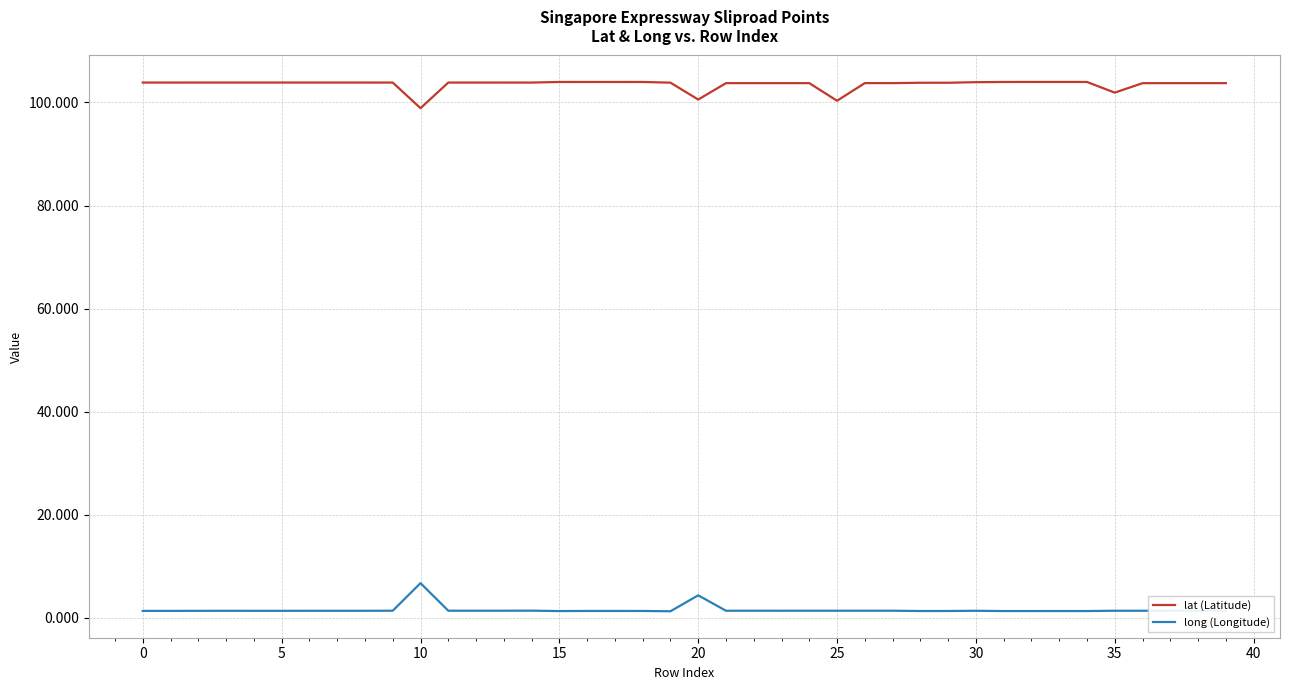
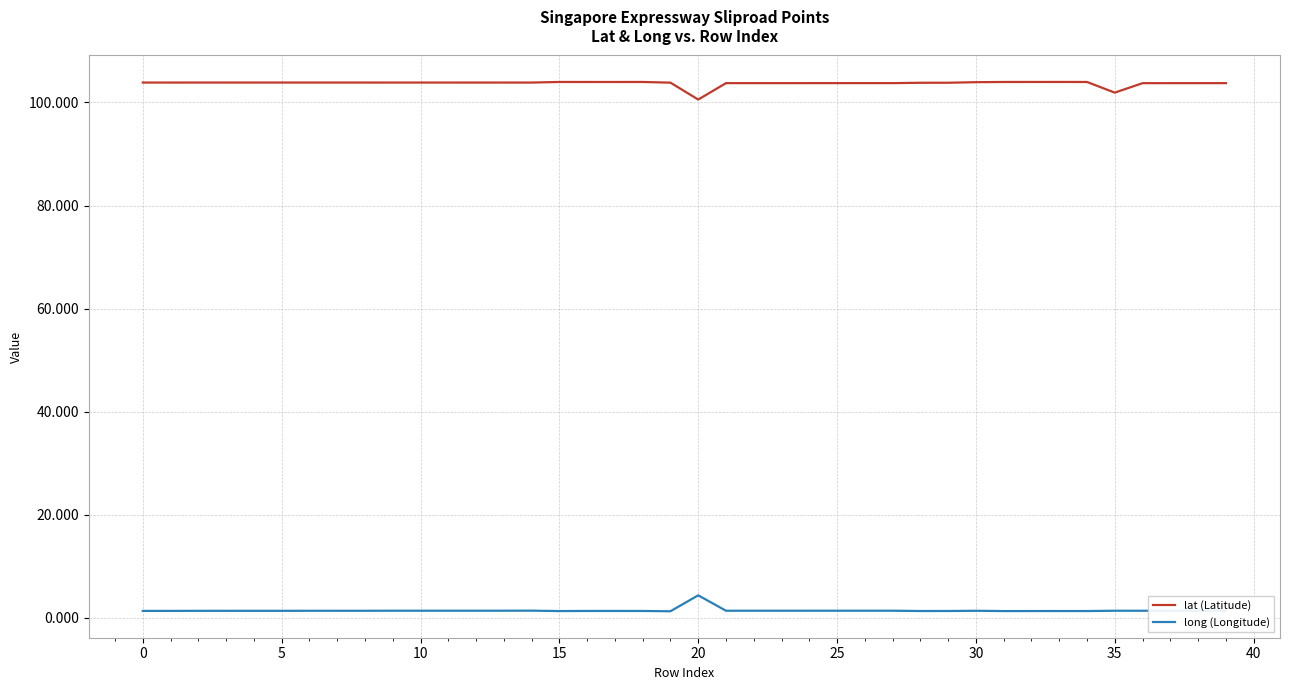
lat (Latitude), 10: 99 -> 104
long (Longitude), 10: 7 -> 1
lat (Latitude), 25: 100 -> 104
